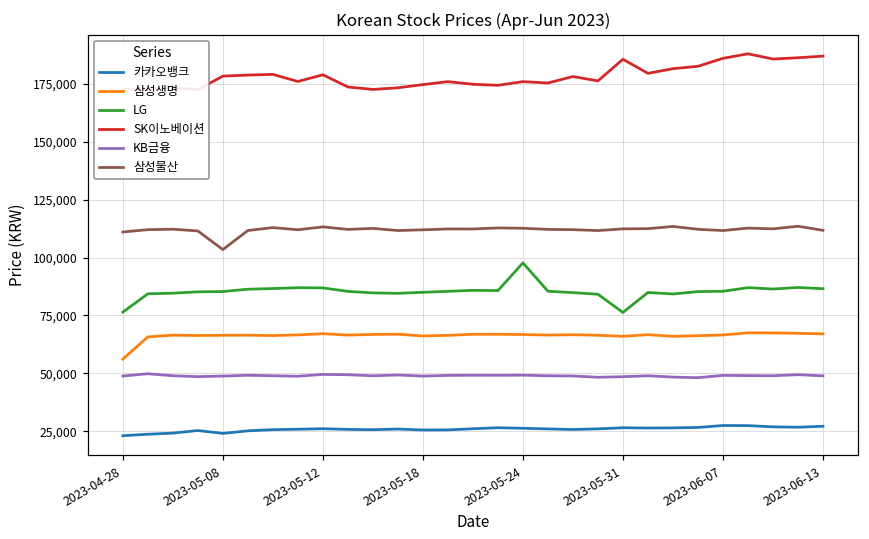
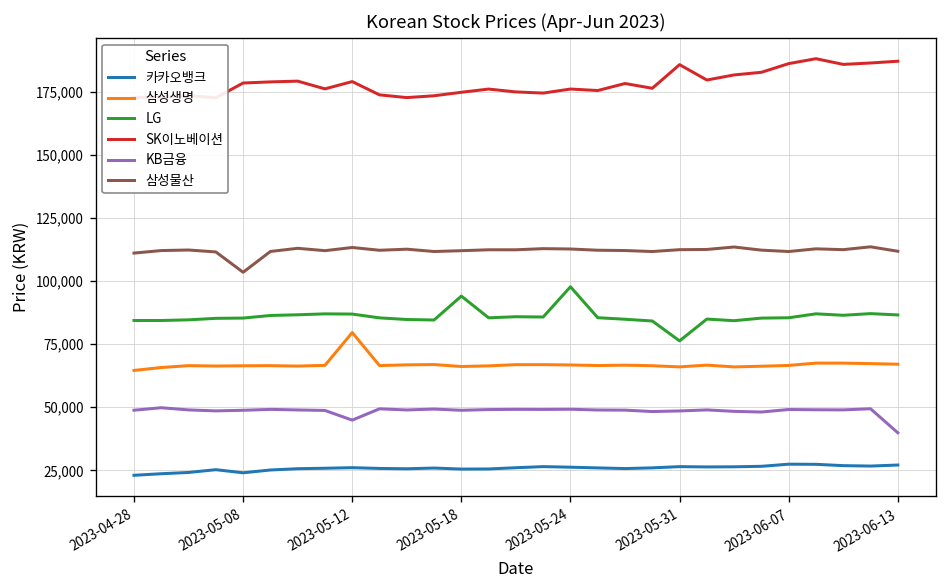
삼성생명, 2023-04-28: 56,000 -> 65,000
LG, 2023-04-28: 76,000 -> 84,000
삼성생명, 2023-05-12: 67,000 -> 80,000
KB금융, 2023-05-12: 50,000 -> 45,000
LG, 2023-05-18: 85,000 -> 94,000
KB금융, 2023-06-13: 49,000 -> 40,000
